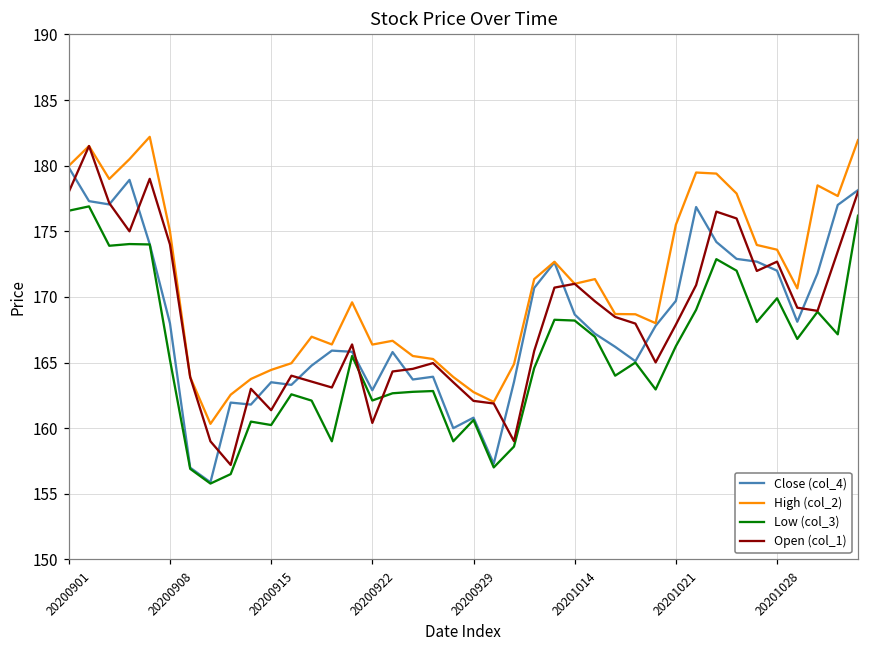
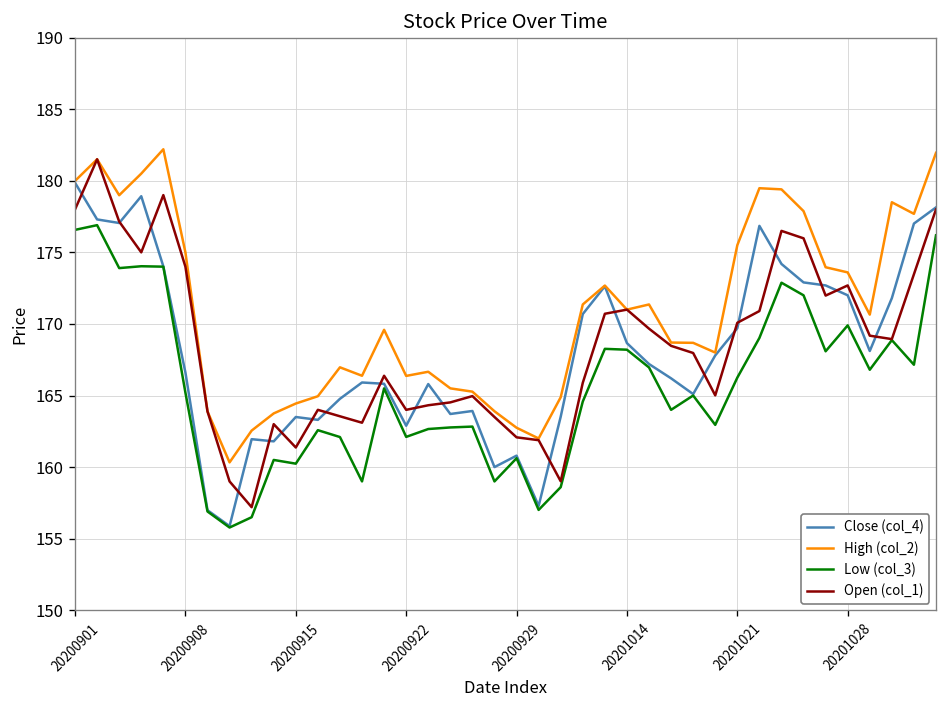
Close (col_4), 20200908: 168.0 -> 166.6
Open (col_1), 20200922: 160.4 -> 164.0
Open (col_1), 20201021: 167.9 -> 170.1
